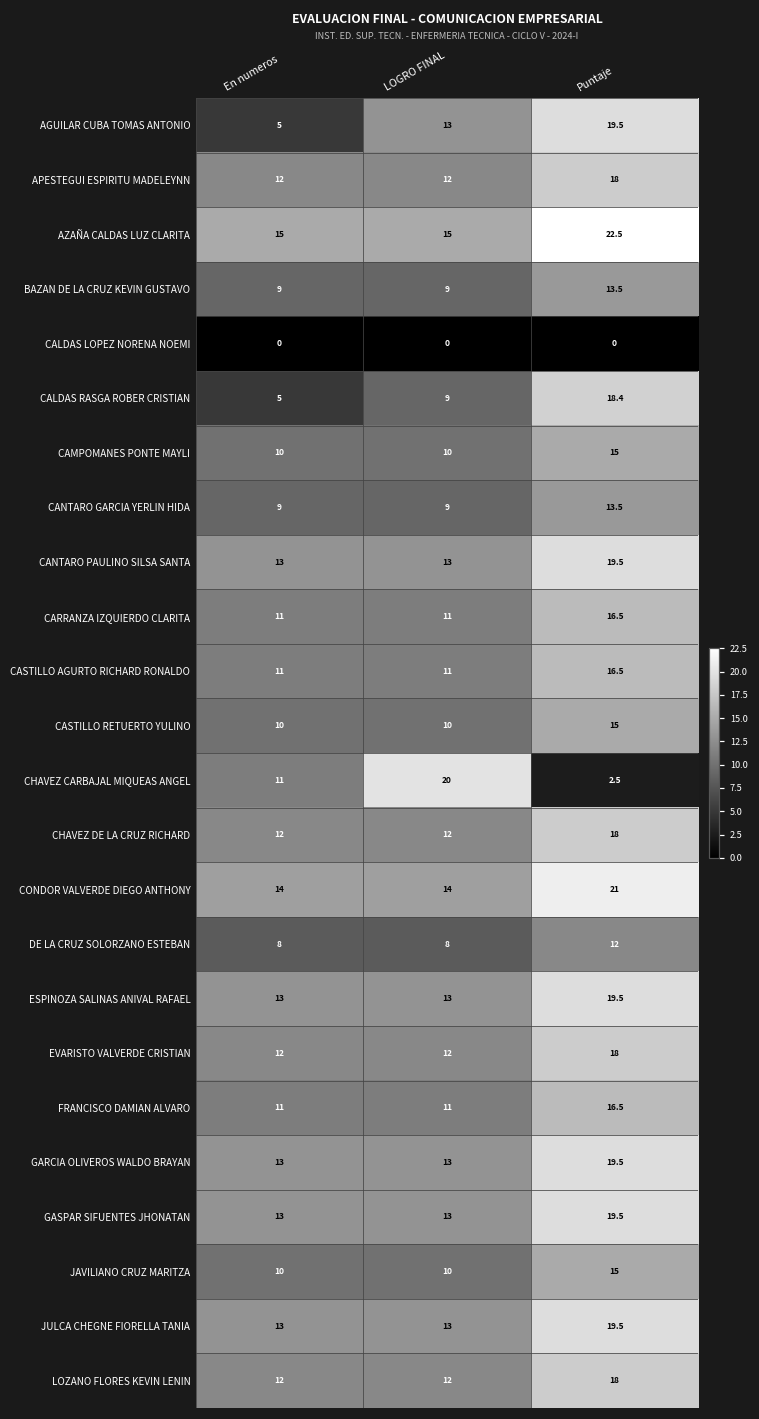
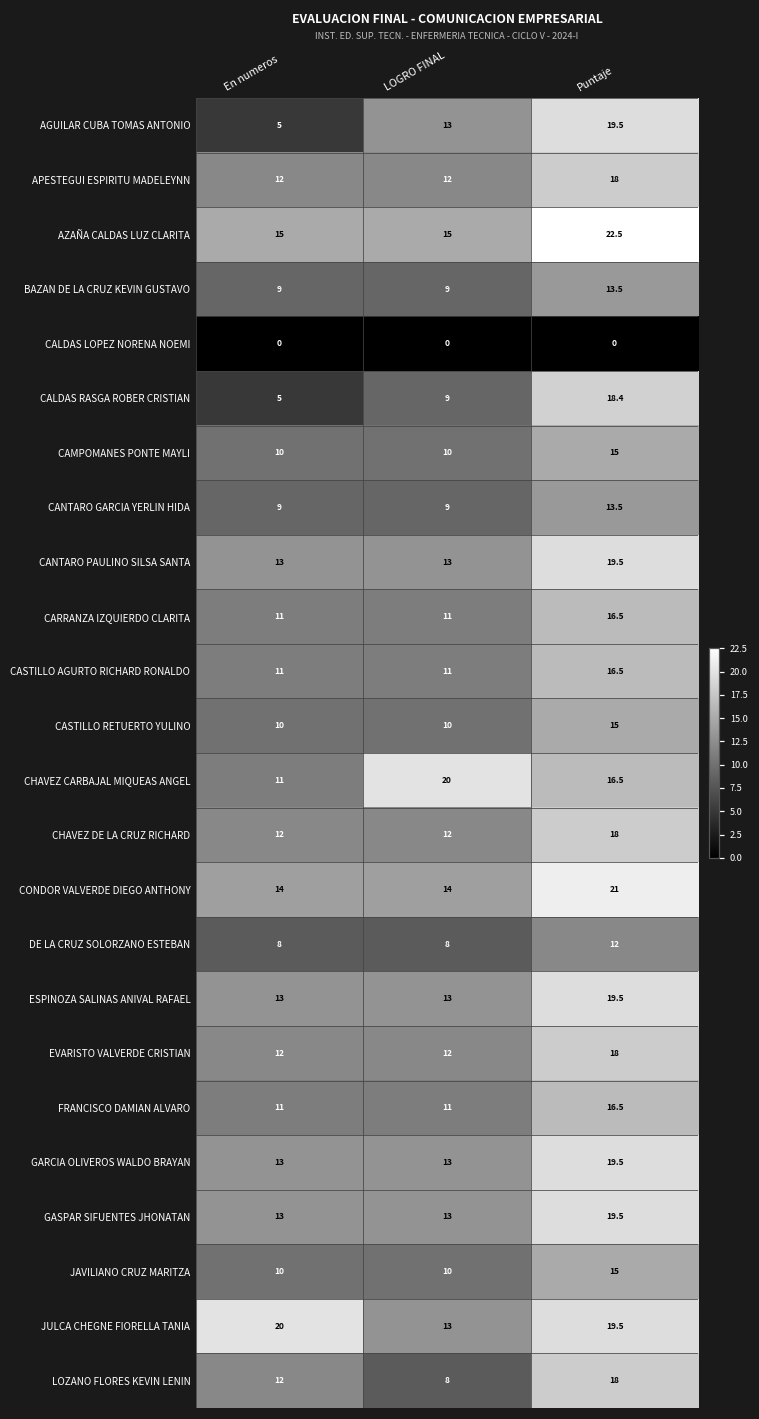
CHAVEZ CARBAJAL MIQUEAS ANGEL, Puntaje: 2.5 -> 16.5
JULCA CHEGNE FIORELLA TANIA, En numeros: 13 -> 20
LOZANO FLORES KEVIN LENIN, LOGRO FINAL: 12 -> 8
